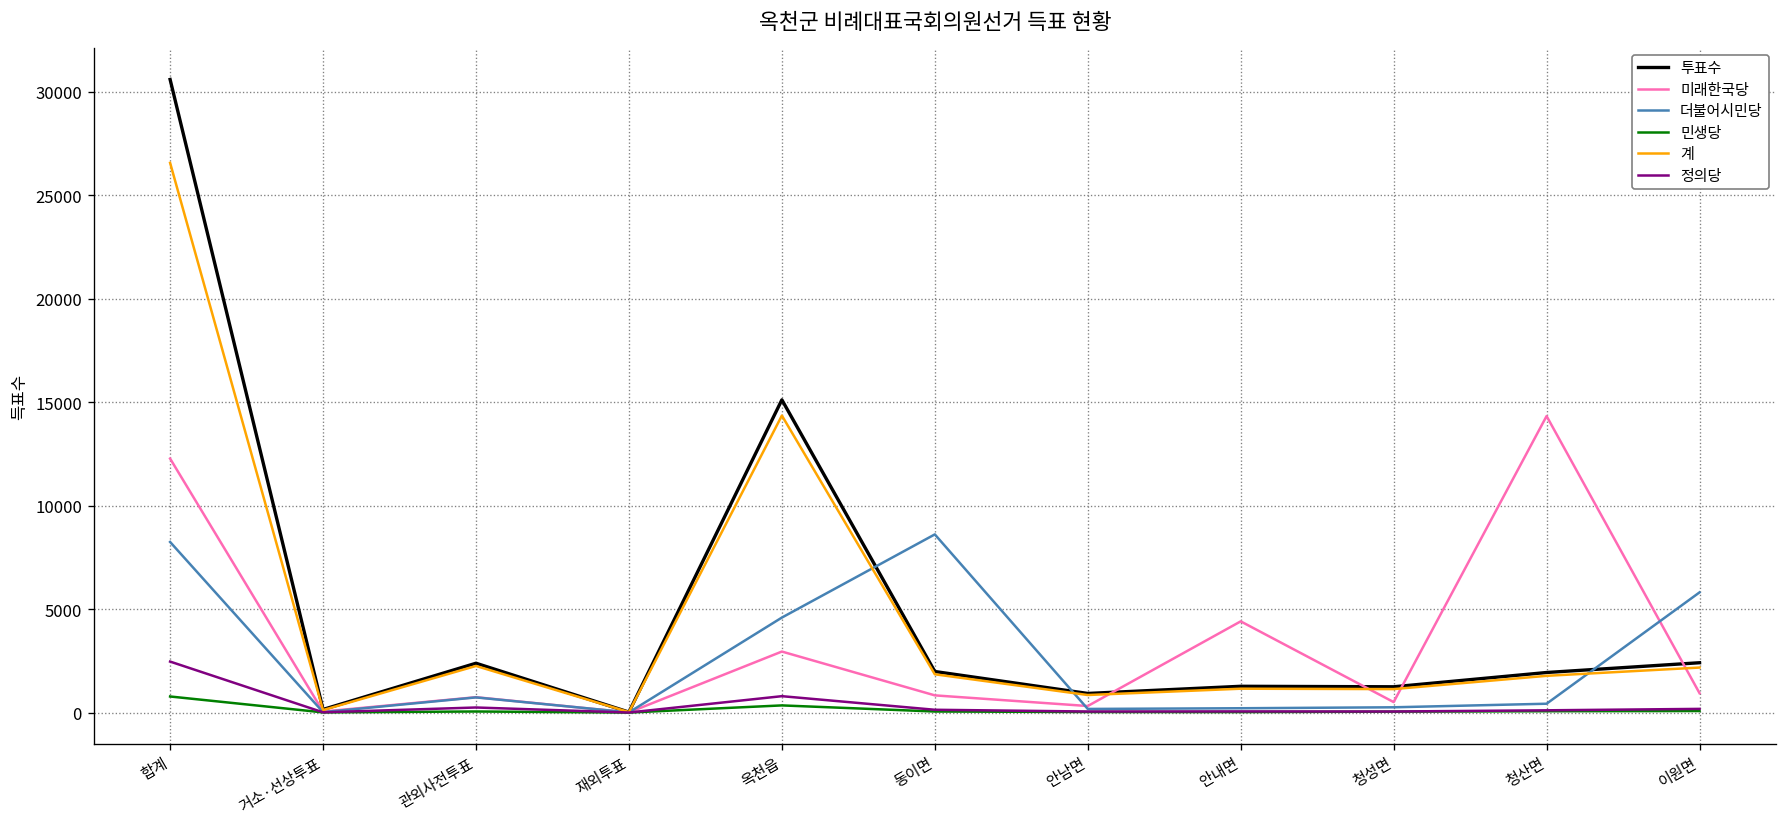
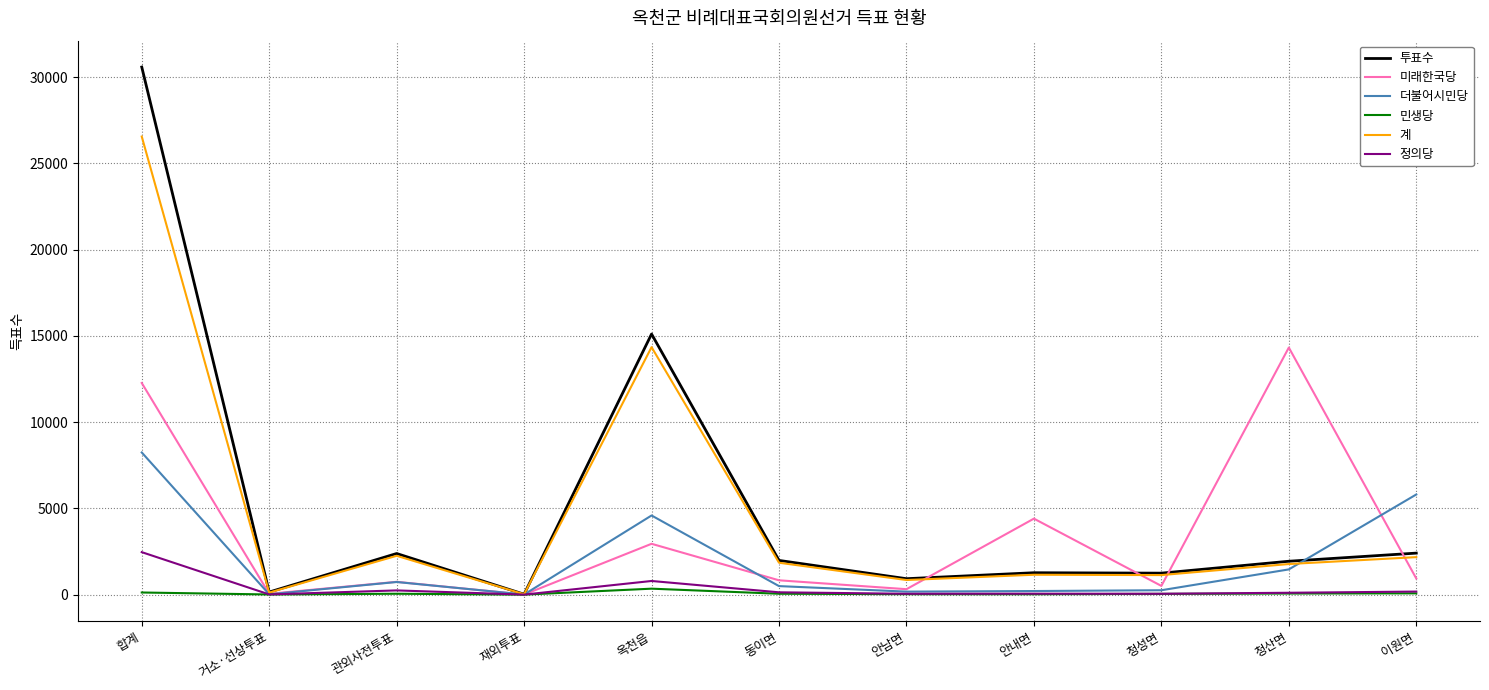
민생당, 합계: 800 -> 100
더불어시민당, 동이면: 8600 -> 500
더불어시민당, 청산면: 400 -> 1500
